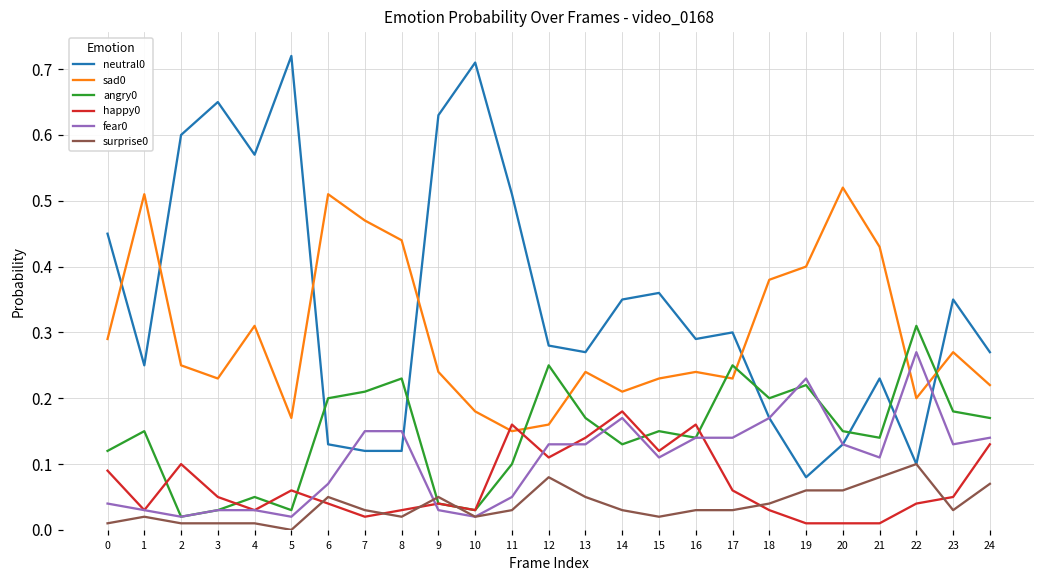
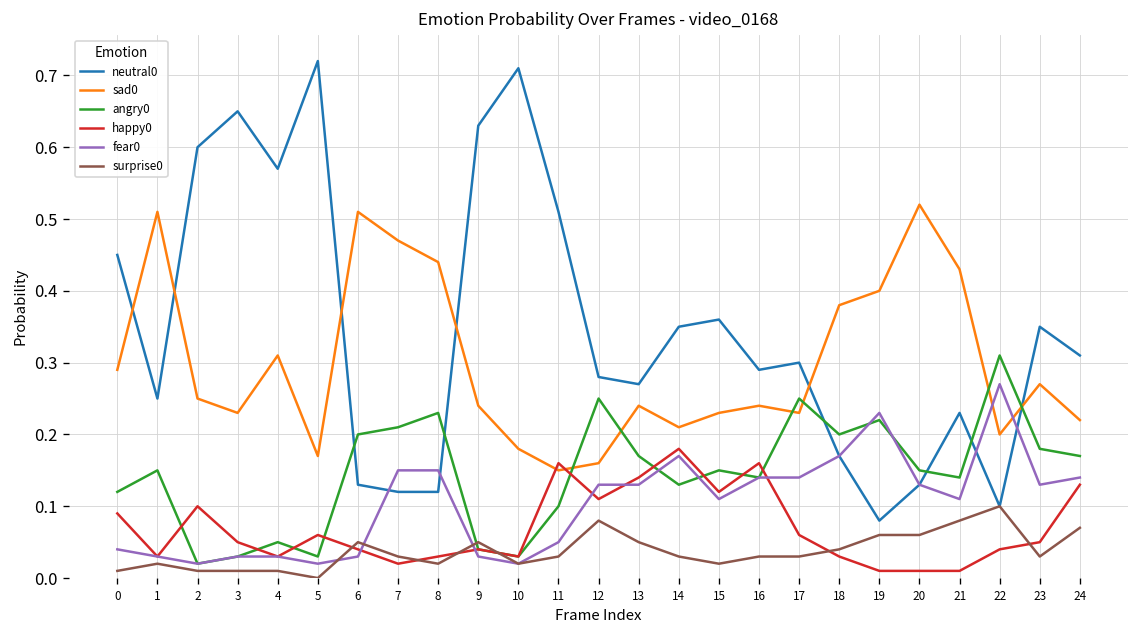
fear0, 6: 0.07 -> 0.03
neutral0, 24: 0.27 -> 0.31
